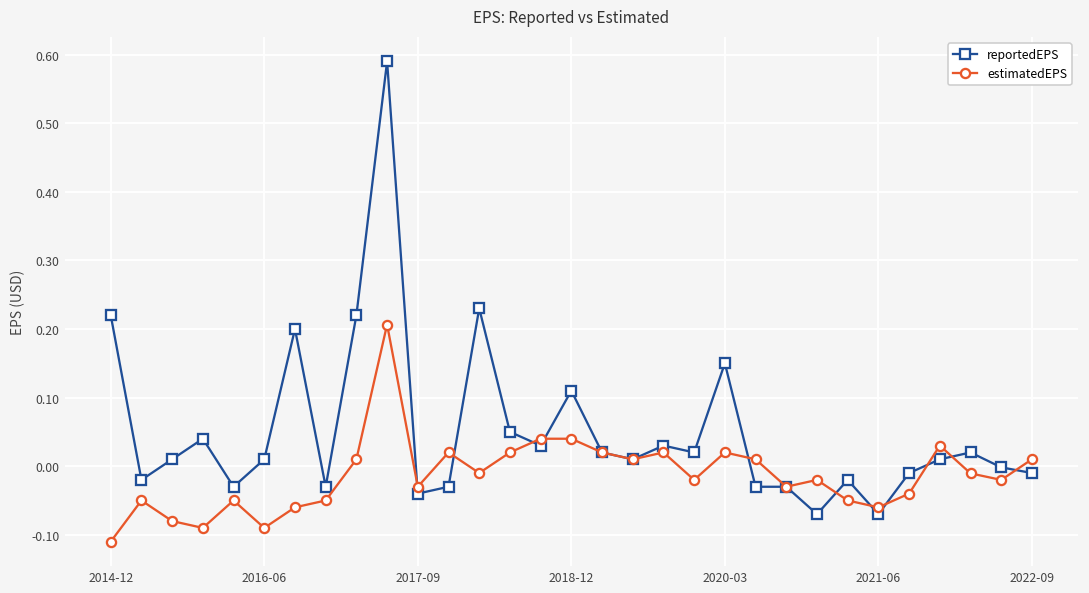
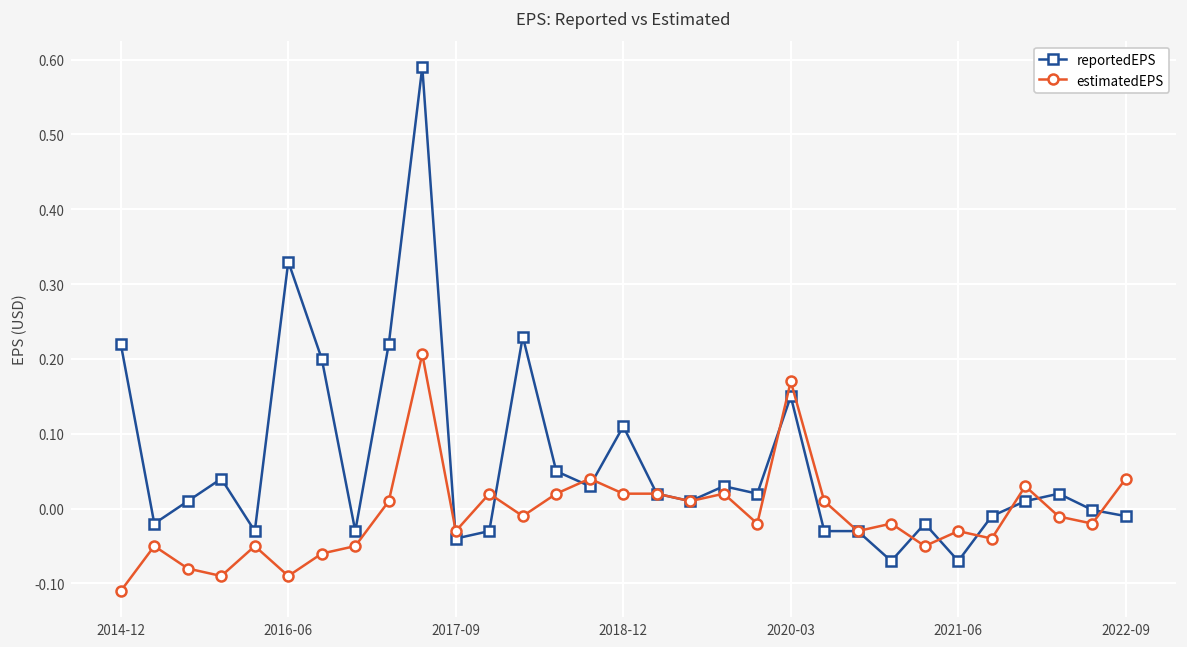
reportedEPS, 2016-06: 0.01 -> 0.33
estimatedEPS, 2018-12: 0.04 -> 0.02
estimatedEPS, 2020-03: 0.02 -> 0.17
estimatedEPS, 2021-06: -0.06 -> -0.03
estimatedEPS, 2022-09: 0.01 -> 0.04
